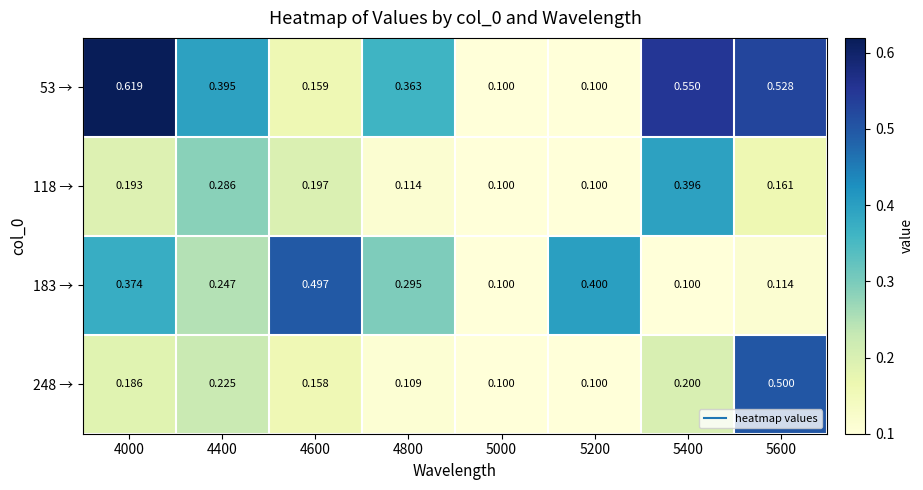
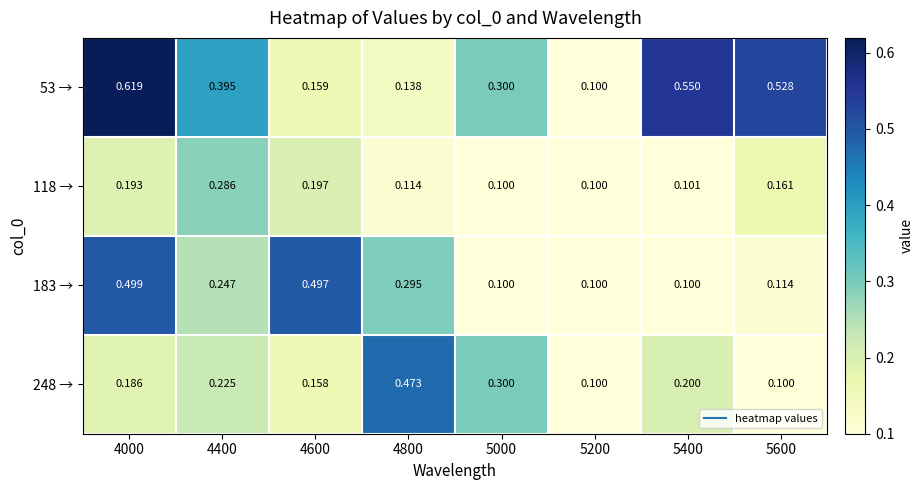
53 →, 4800: 0.363 -> 0.138
53 →, 5000: 0.100 -> 0.300
118 →, 5400: 0.396 -> 0.101
183 →, 4000: 0.374 -> 0.499
183 →, 5200: 0.400 -> 0.100
248 →, 4800: 0.109 -> 0.473
248 →, 5000: 0.100 -> 0.300
248 →, 5600: 0.500 -> 0.100
